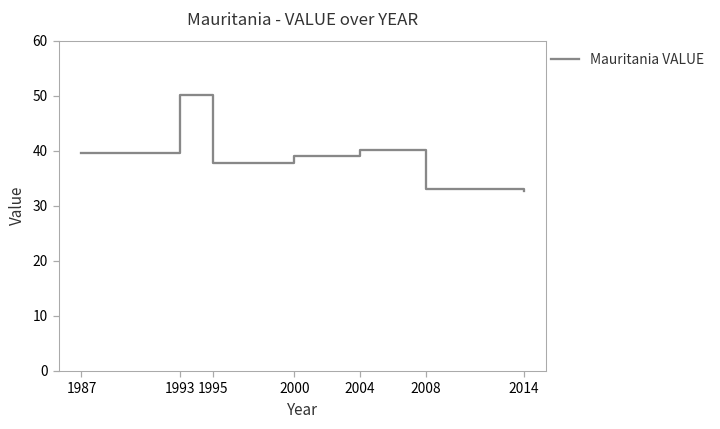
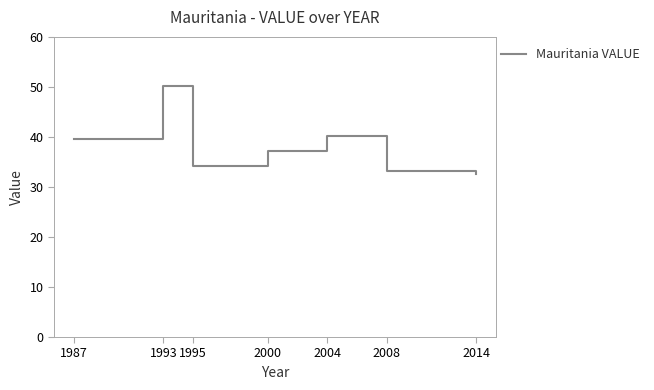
1995: 38 -> 34
2000: 39 -> 37
